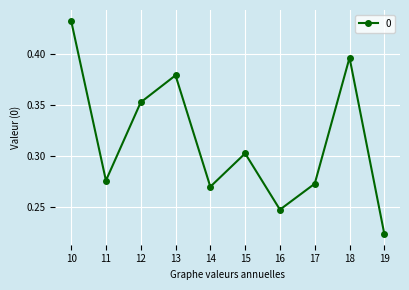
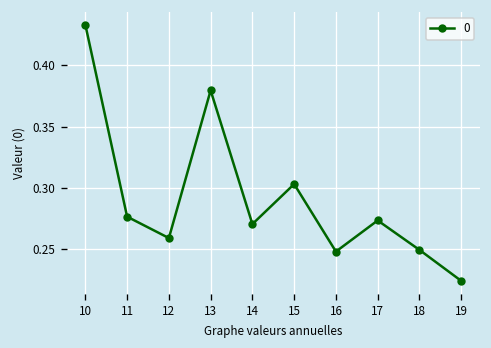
12: 0.353 -> 0.259
18: 0.397 -> 0.249
